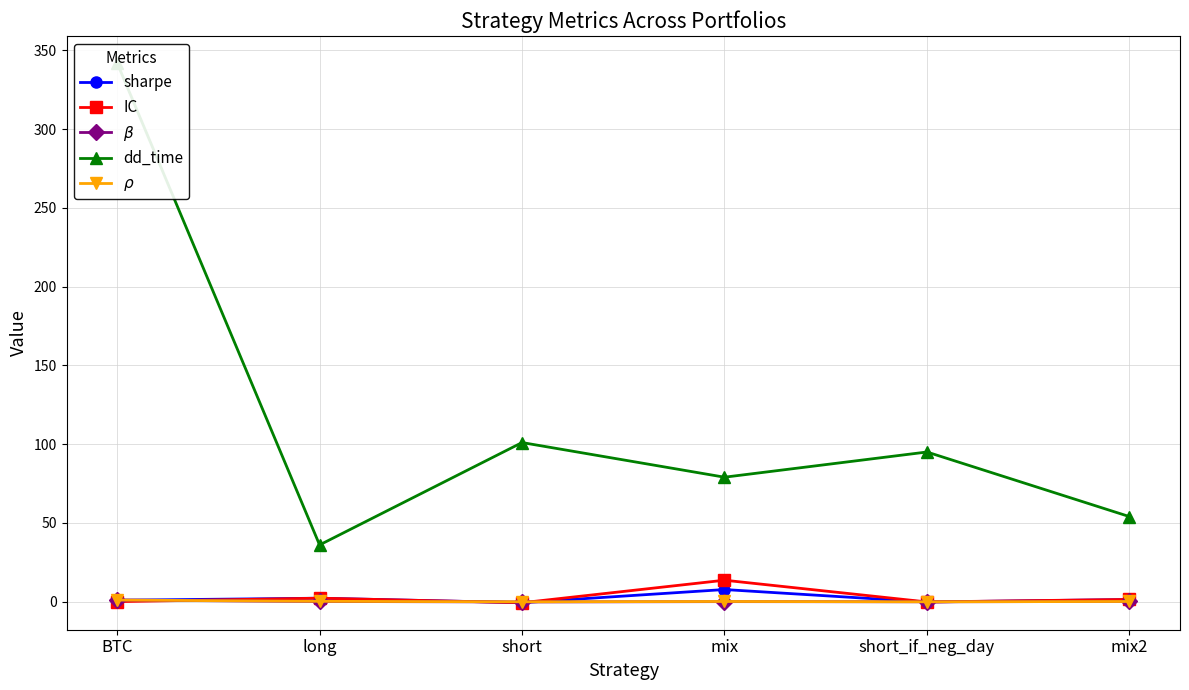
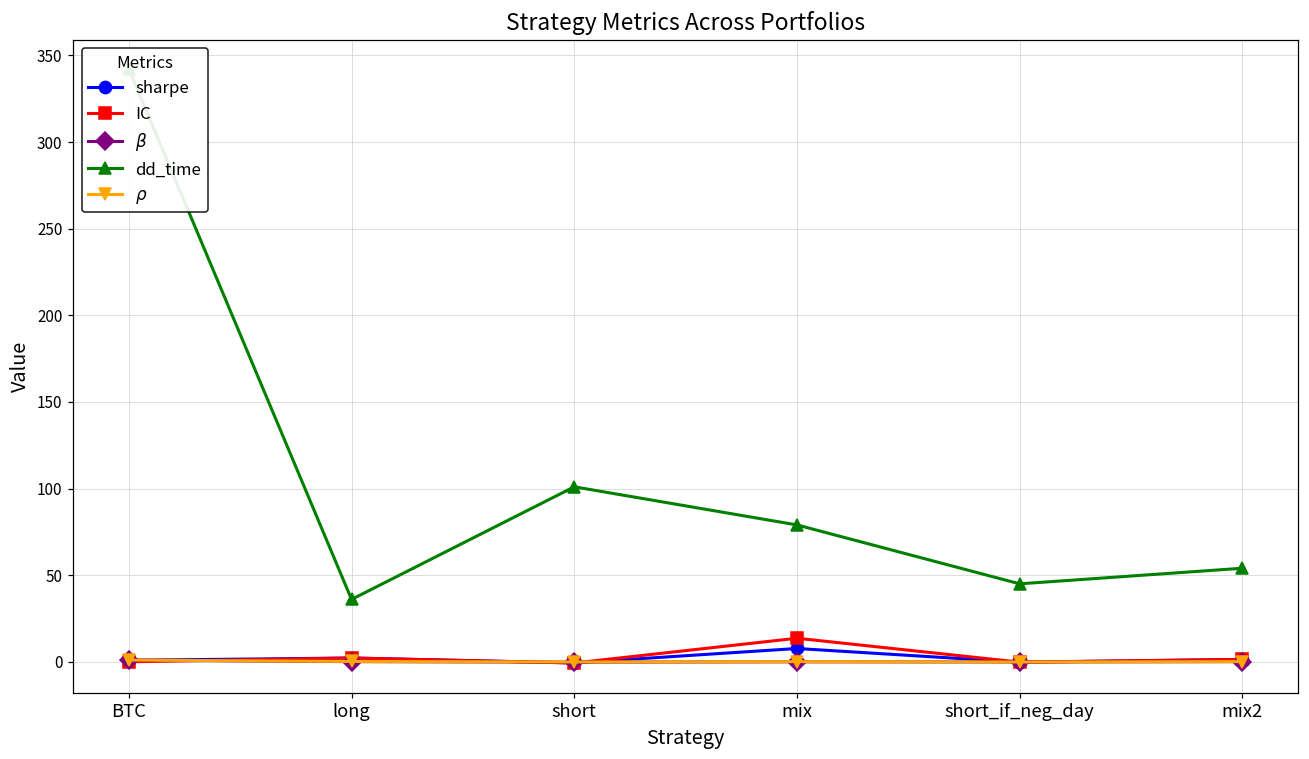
dd_time, short_if_neg_day: 95 -> 45
